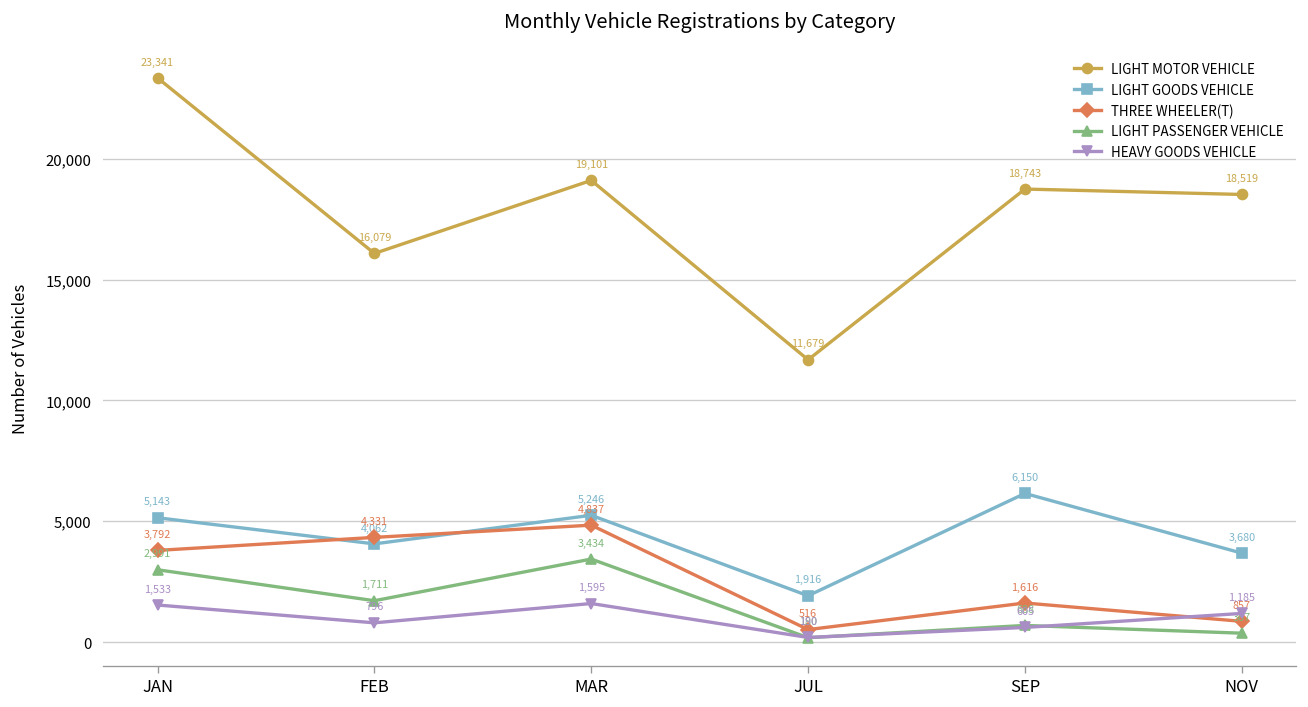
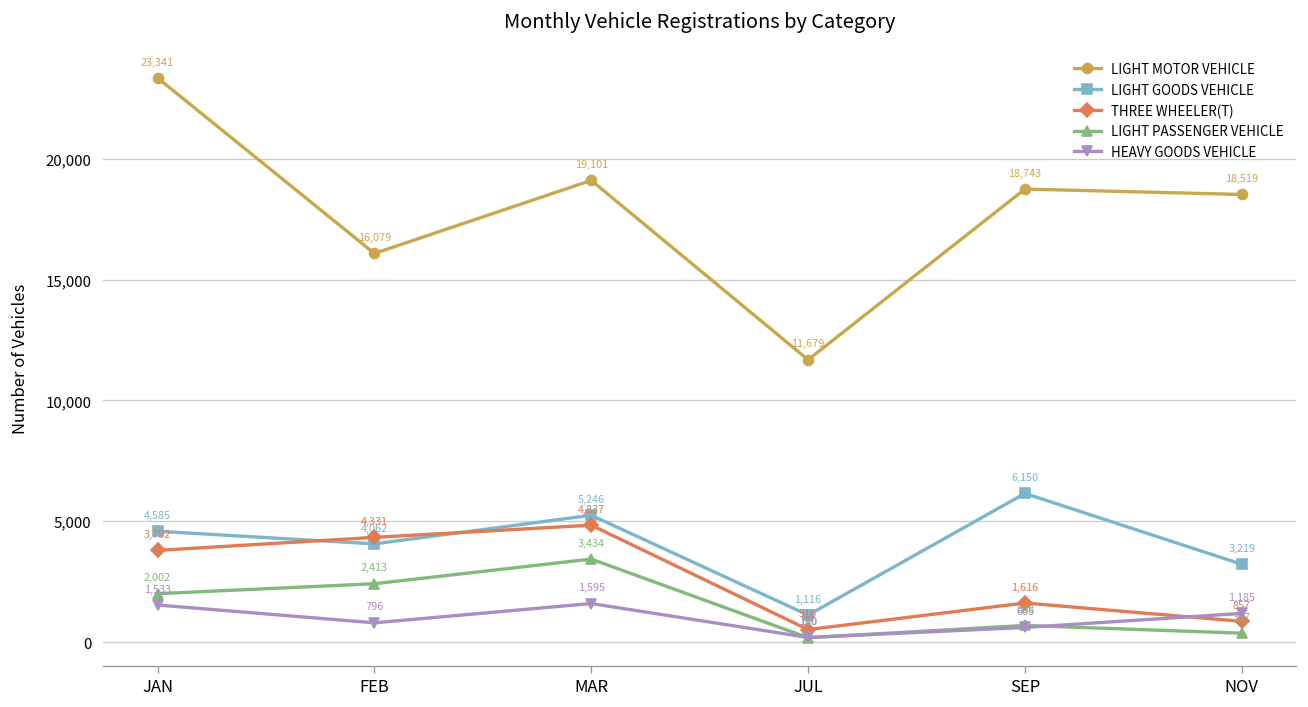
LIGHT GOODS VEHICLE, JAN: 5,143 -> 4,585
LIGHT PASSENGER VEHICLE, JAN: 2,991 -> 2,002
LIGHT PASSENGER VEHICLE, FEB: 1,711 -> 2,413
LIGHT GOODS VEHICLE, JUL: 1,916 -> 1,116
LIGHT GOODS VEHICLE, NOV: 3,680 -> 3,219
